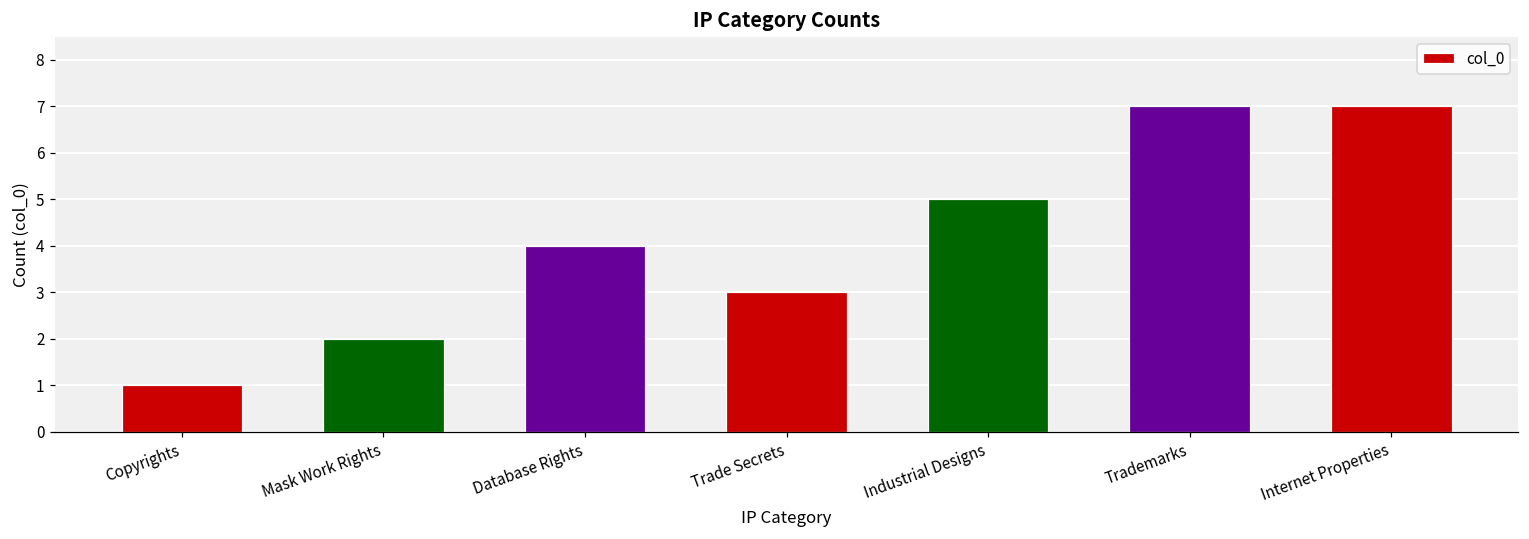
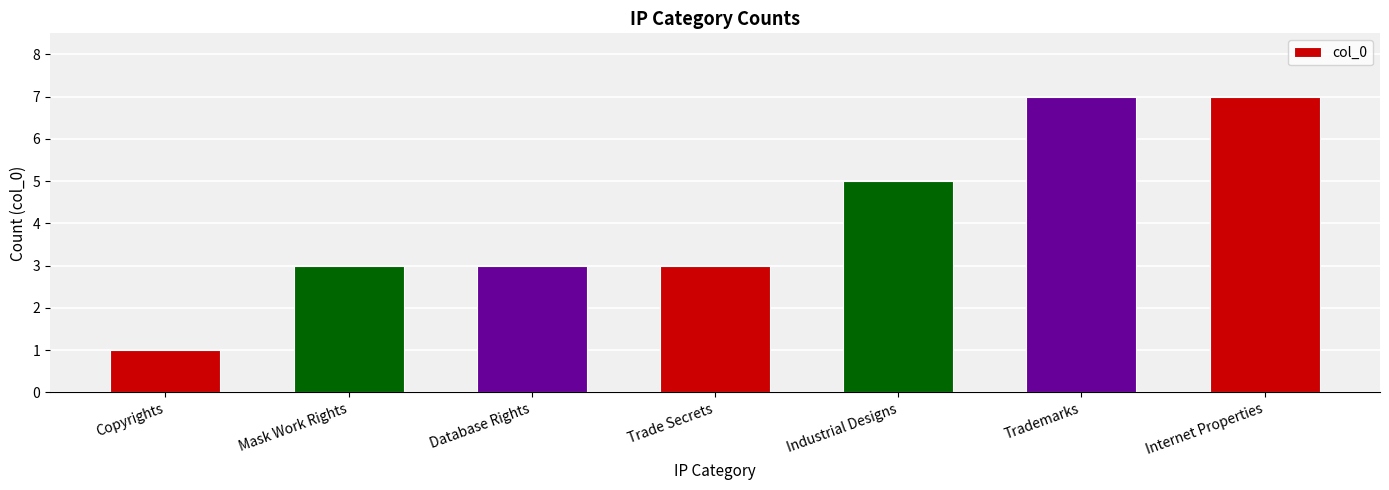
Mask Work Rights: 2 -> 3
Database Rights: 4 -> 3
